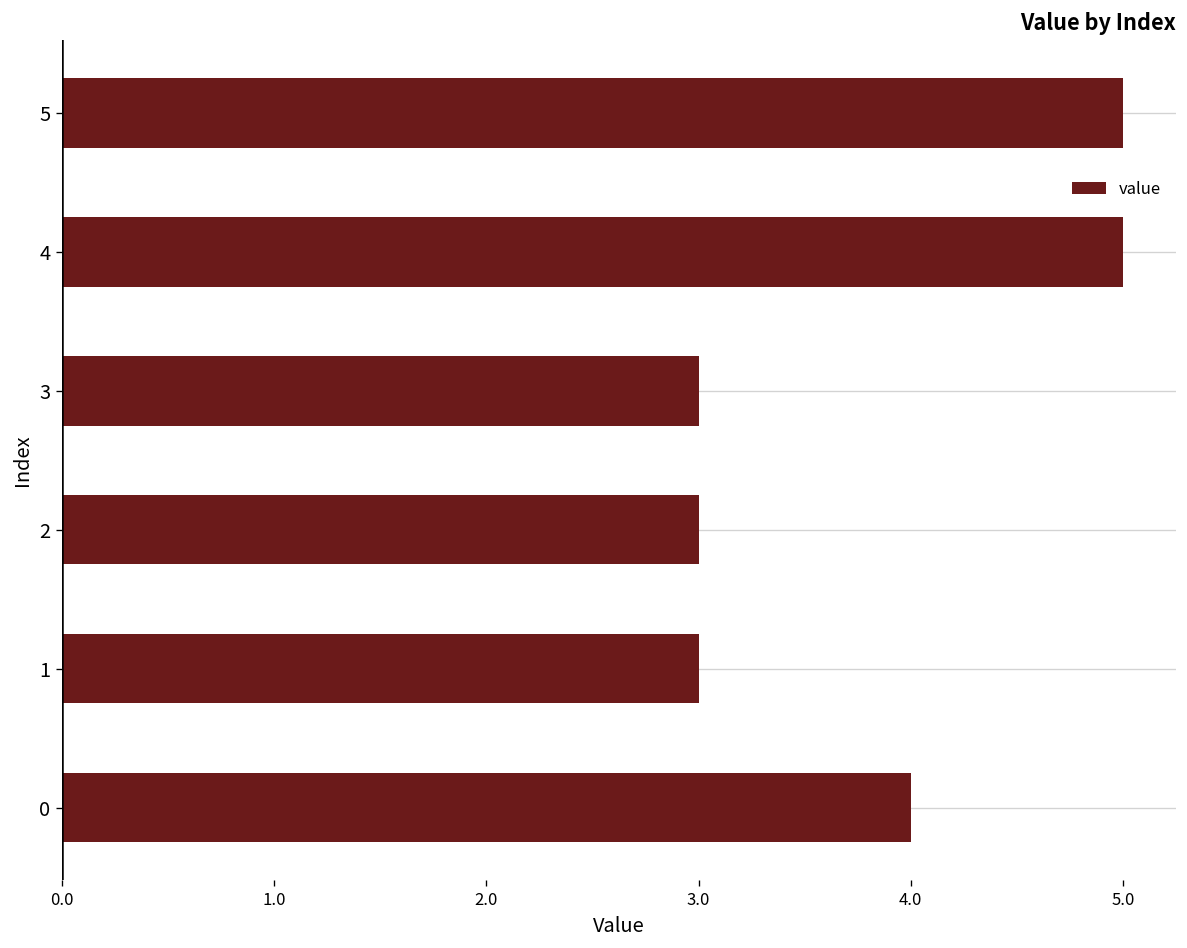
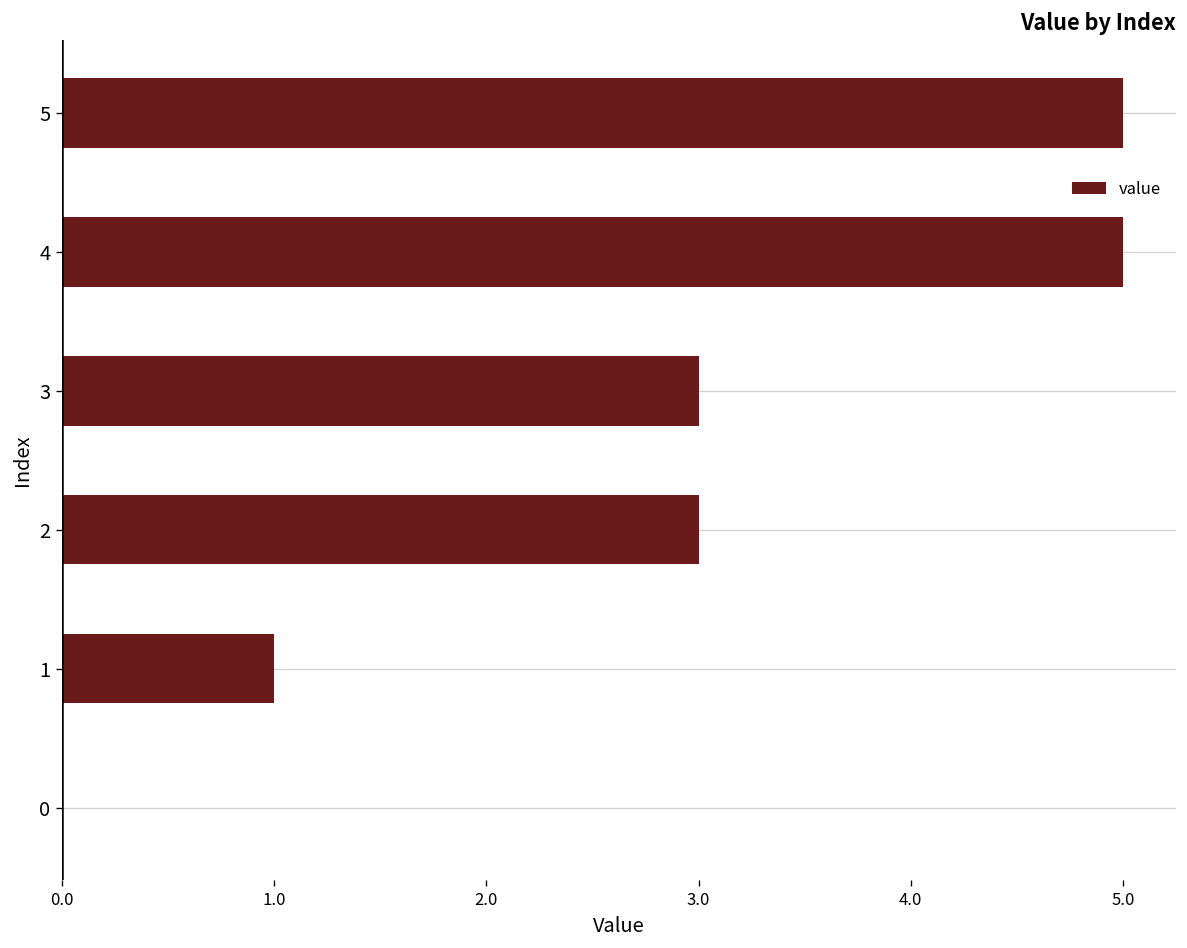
1: 3 -> 1
0: 4 -> 0
